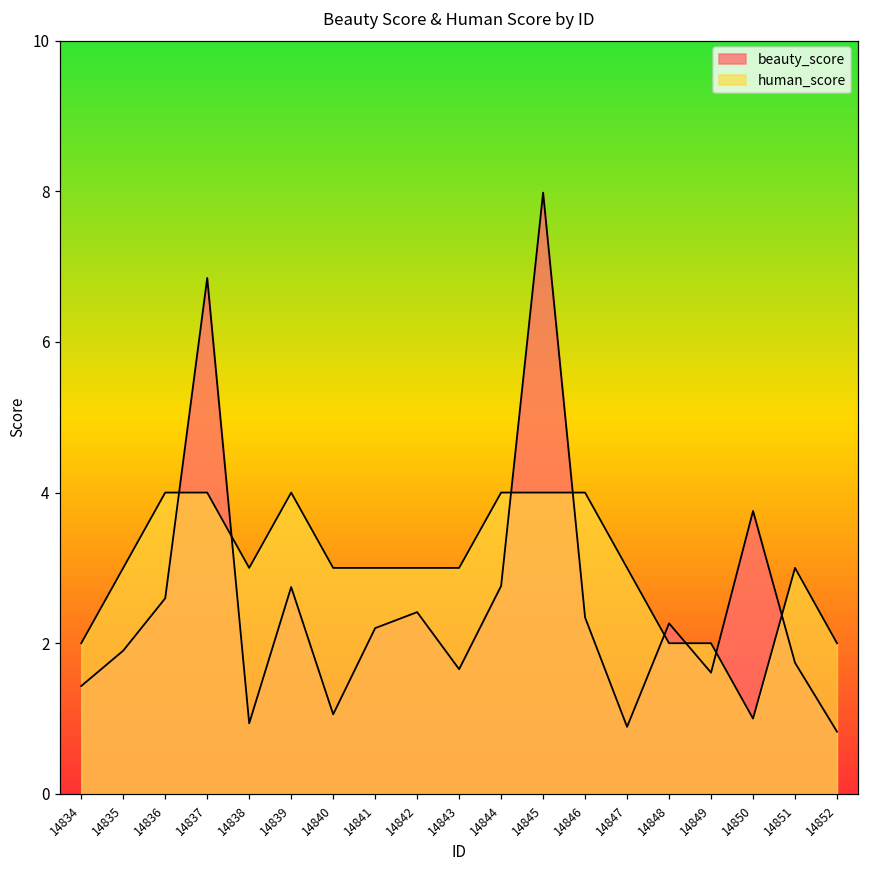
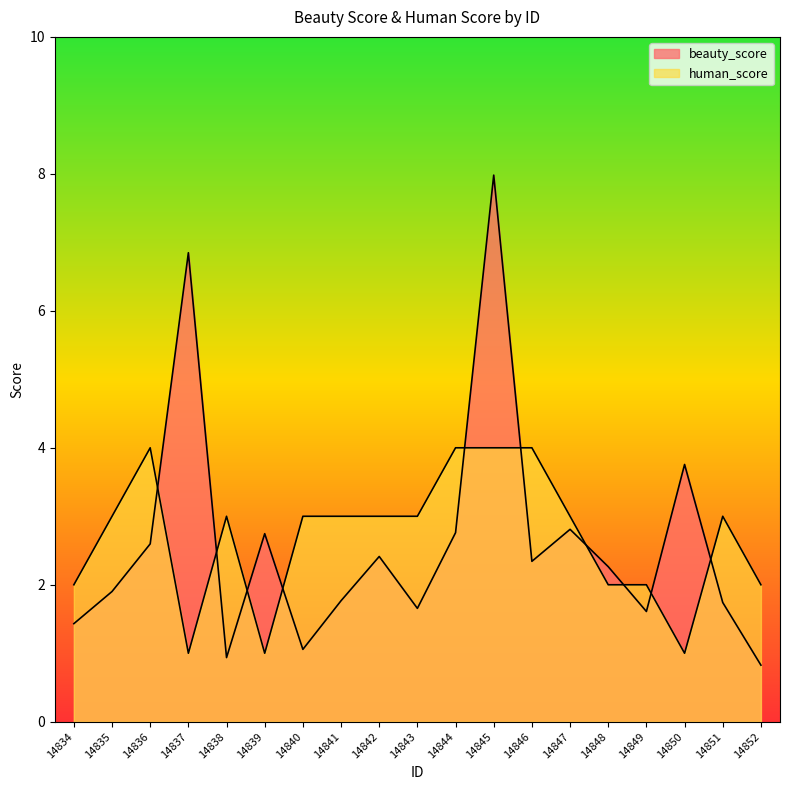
human_score, 14837: 4 -> 1
human_score, 14839: 4 -> 1
beauty_score, 14841: 2.2 -> 1.8
beauty_score, 14847: 0.9 -> 2.8
